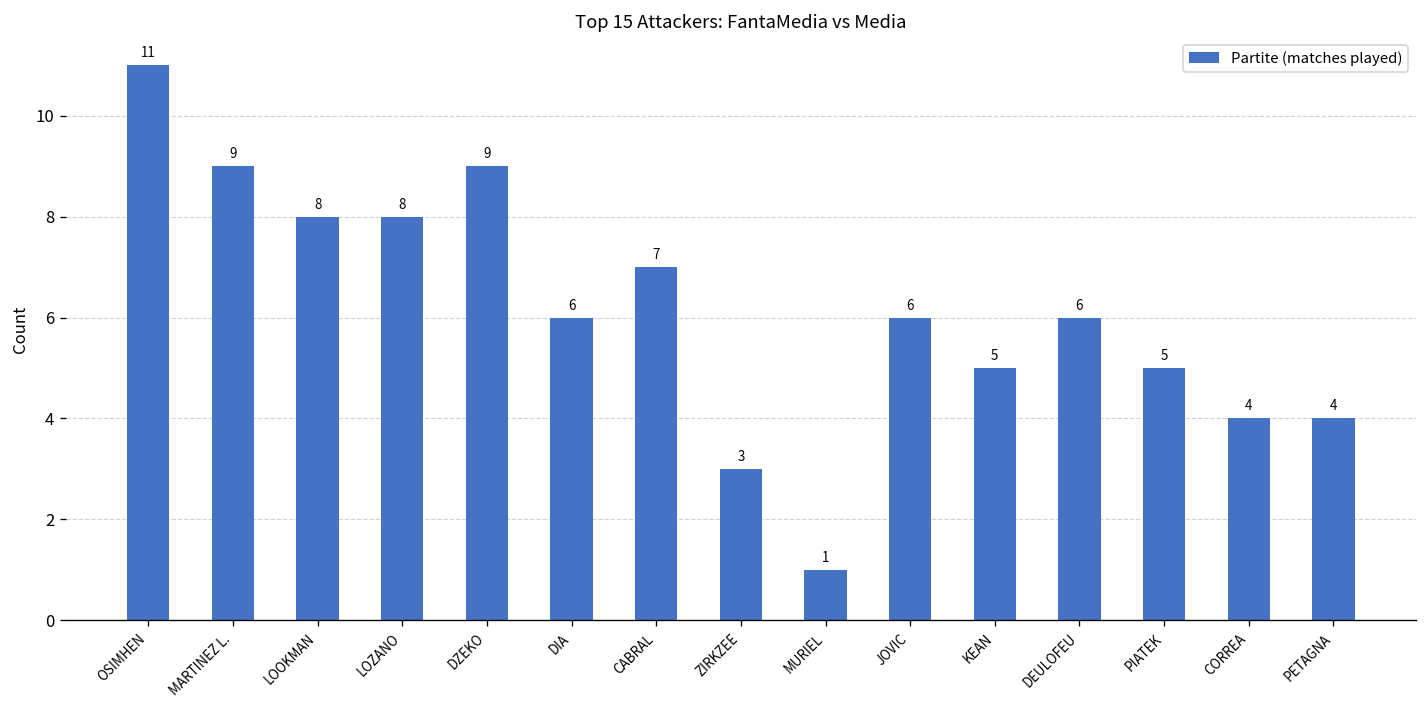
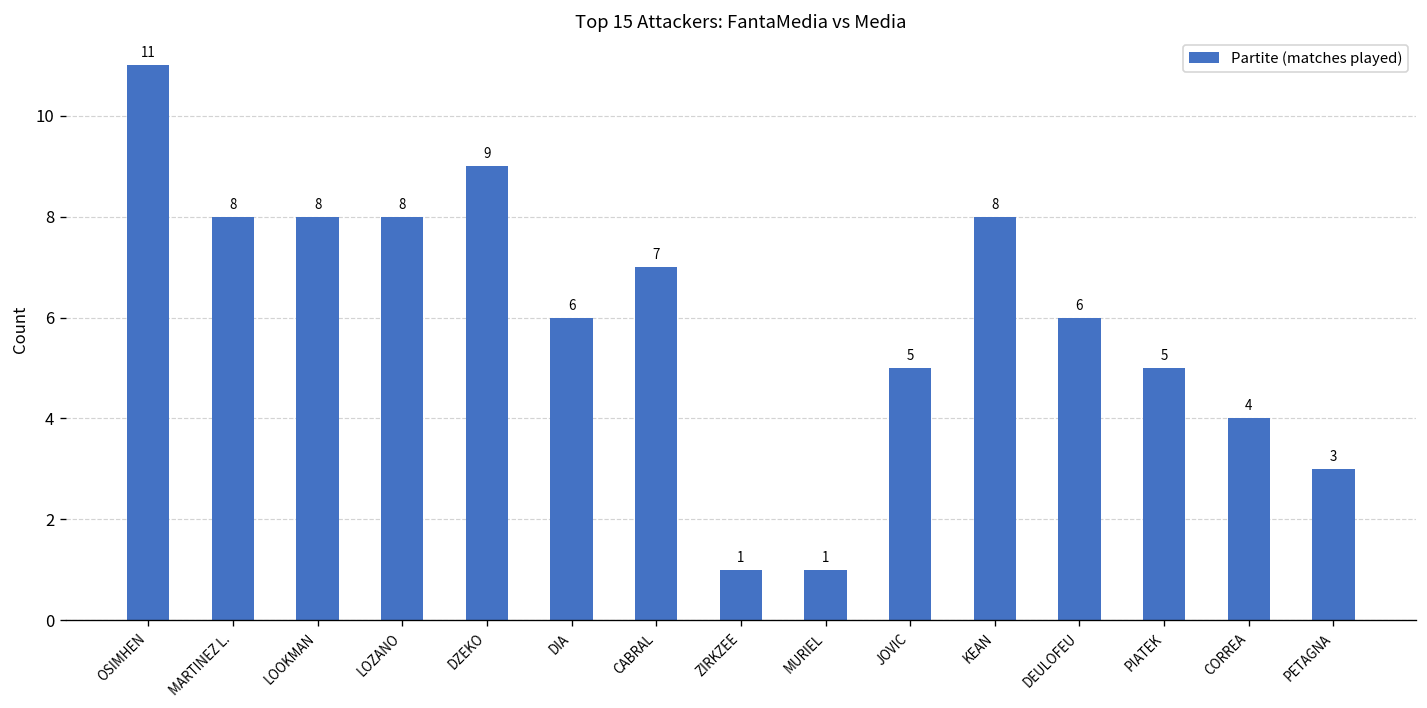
MARTINEZ L.: 9 -> 8
ZIRKZEE: 3 -> 1
JOVIC: 6 -> 5
KEAN: 5 -> 8
PETAGNA: 4 -> 3
